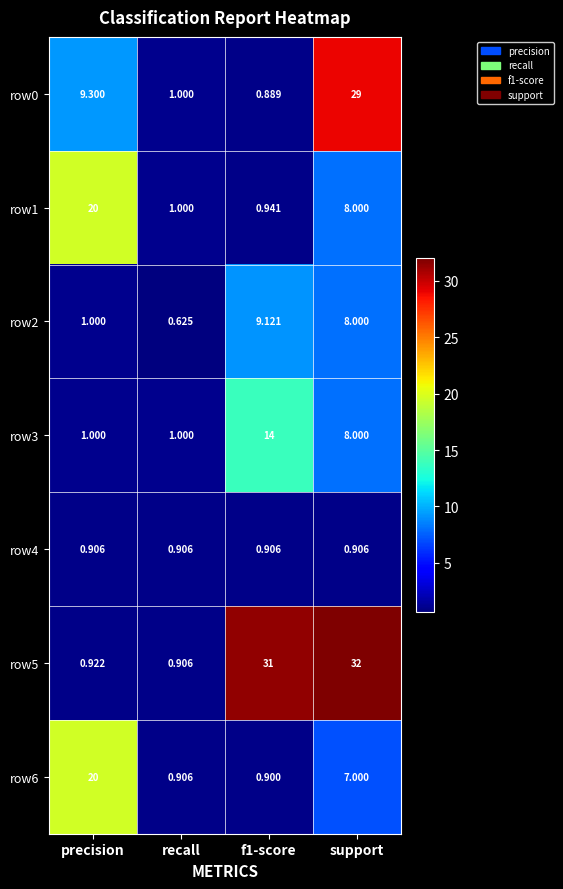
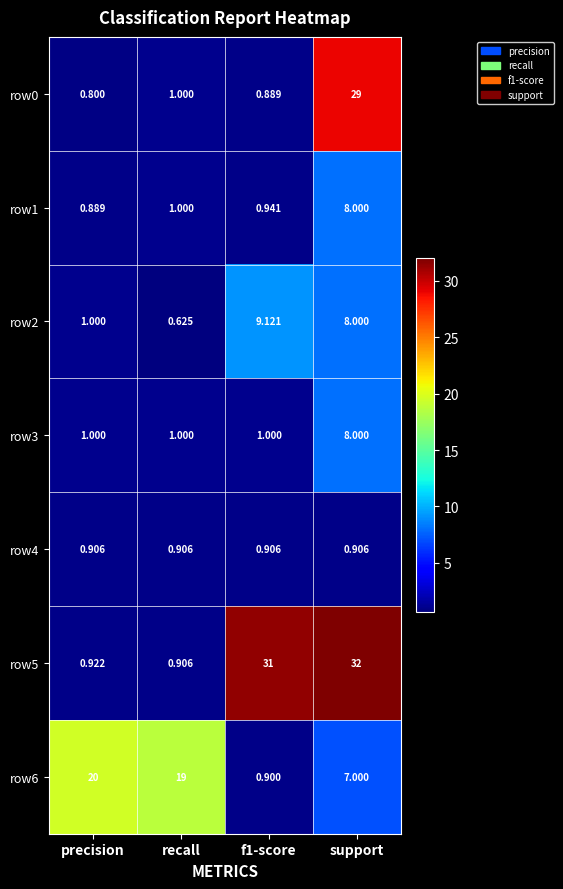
row0, precision: 9.300 -> 0.800
row1, precision: 20 -> 0.889
row3, f1-score: 14 -> 1.000
row6, recall: 0.906 -> 19
